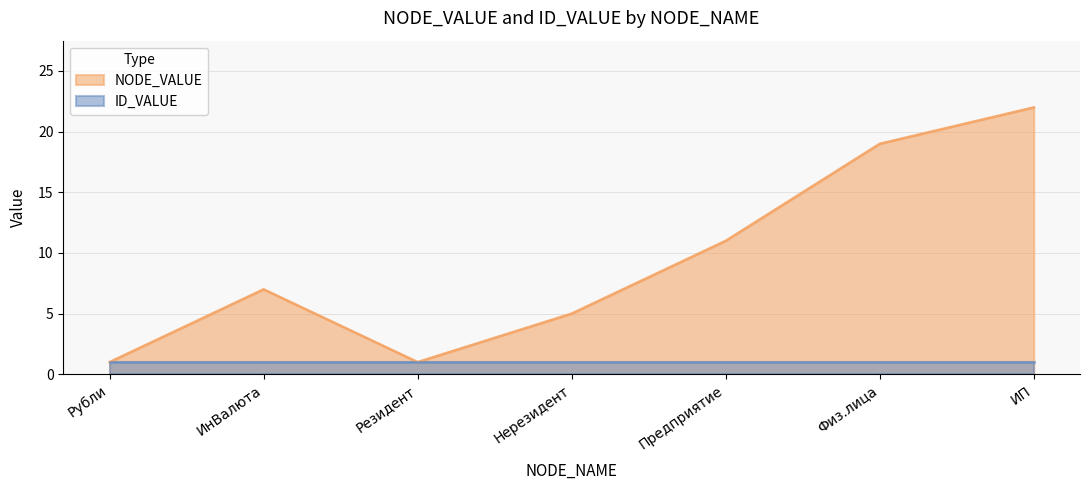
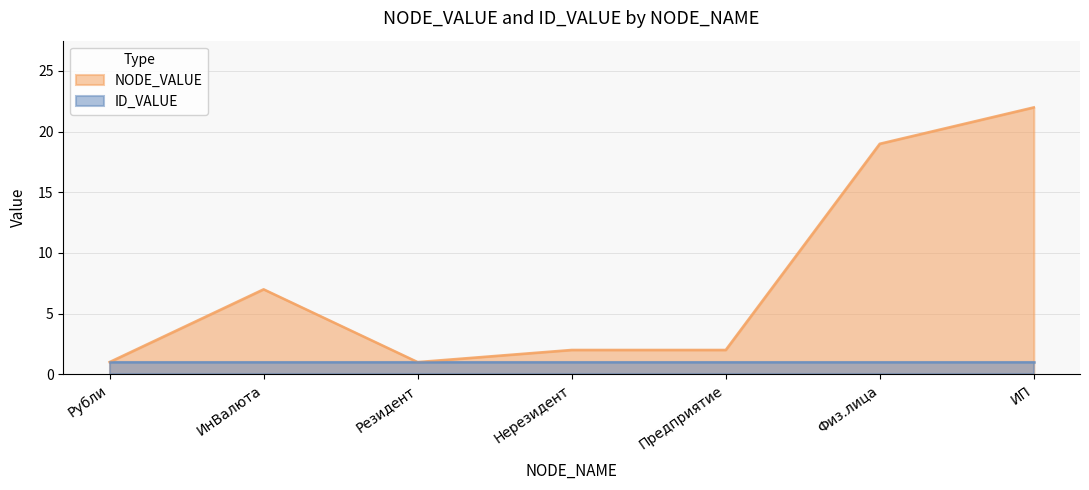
NODE_VALUE, Нерезидент: 5 -> 2
NODE_VALUE, Предприятие: 11 -> 2
